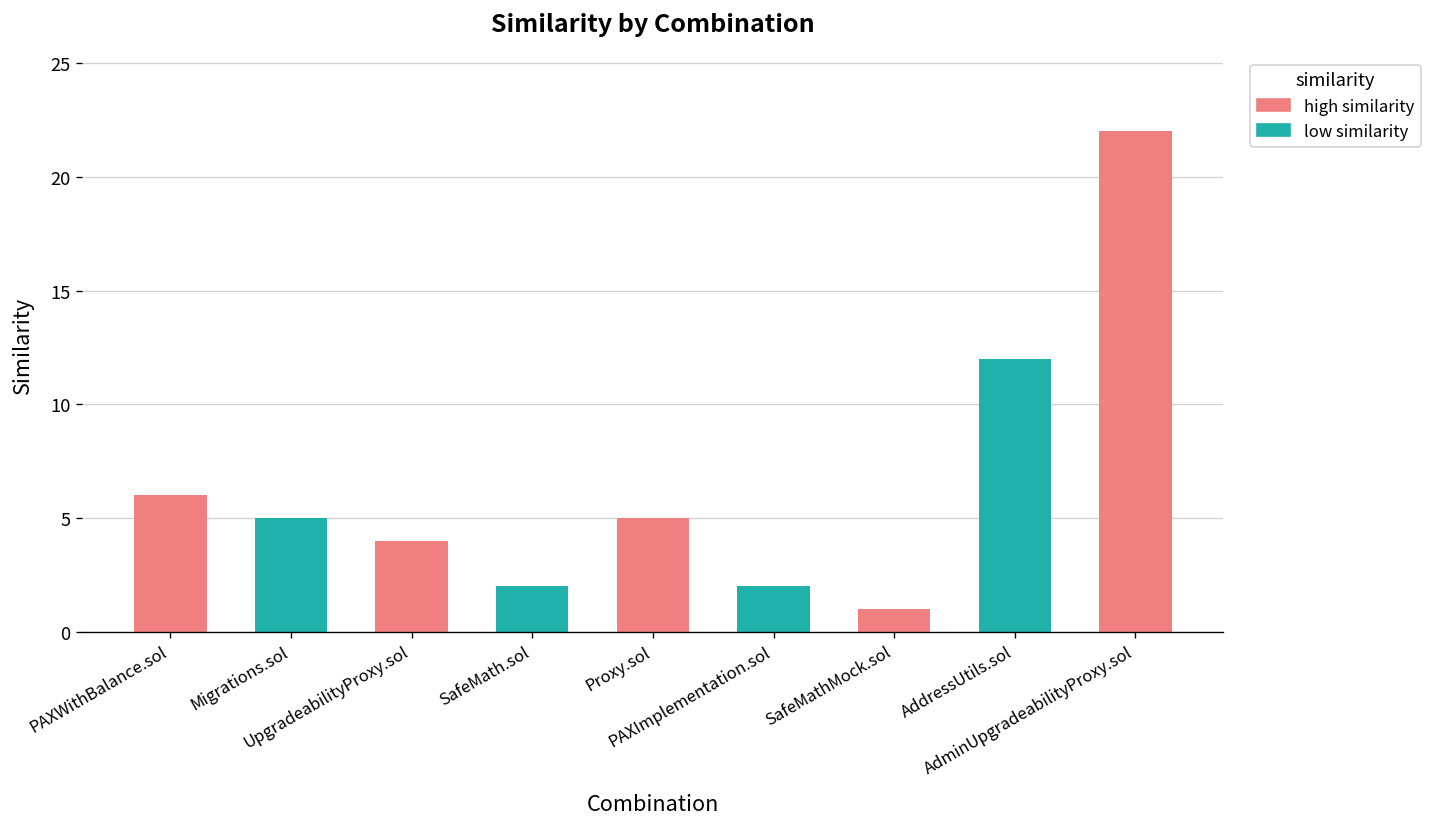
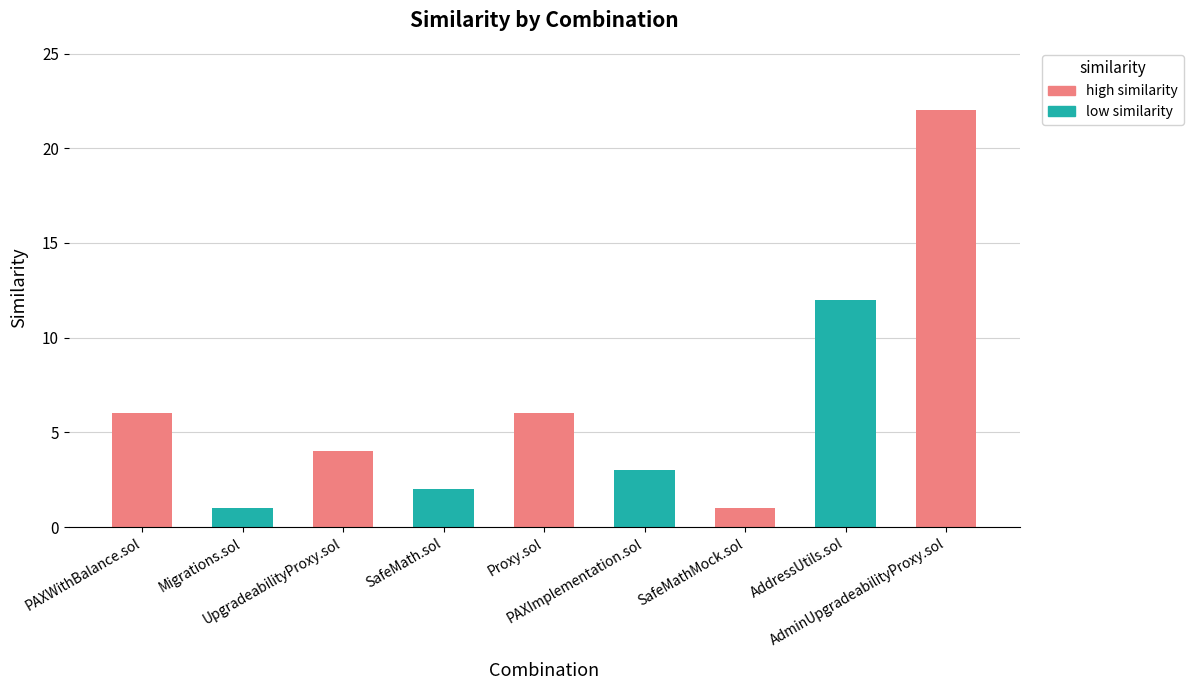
Migrations.sol: 5 -> 1
Proxy.sol: 5 -> 6
PAXImplementation.sol: 2 -> 3
